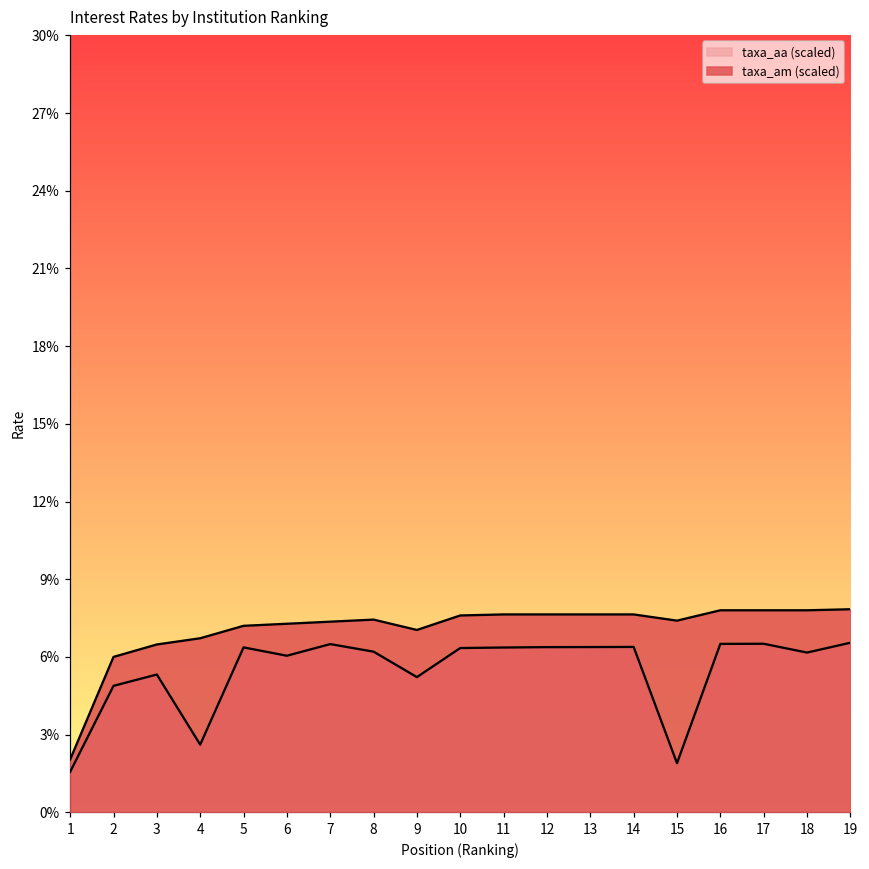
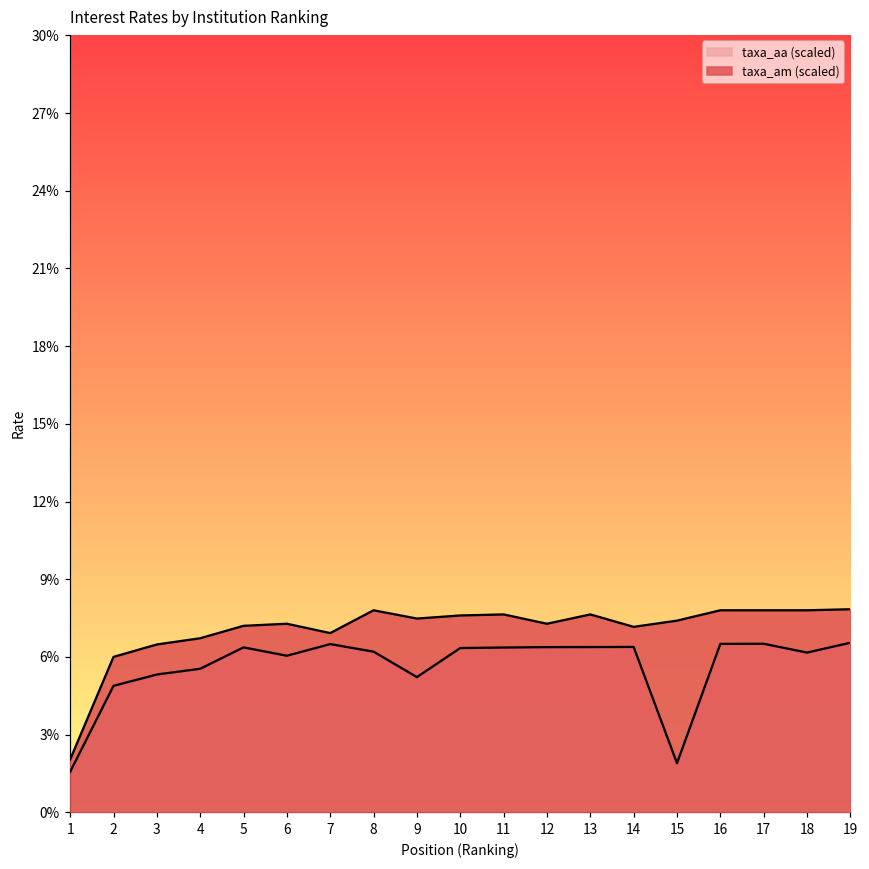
taxa_aa (scaled), 4: 2.6% -> 5.5%
taxa_am (scaled), 7: 7.4% -> 6.9%
taxa_am (scaled), 8: 7.4% -> 7.8%
taxa_am (scaled), 9: 7.0% -> 7.5%
taxa_am (scaled), 12: 7.6% -> 7.3%
taxa_am (scaled), 14: 7.6% -> 7.2%
